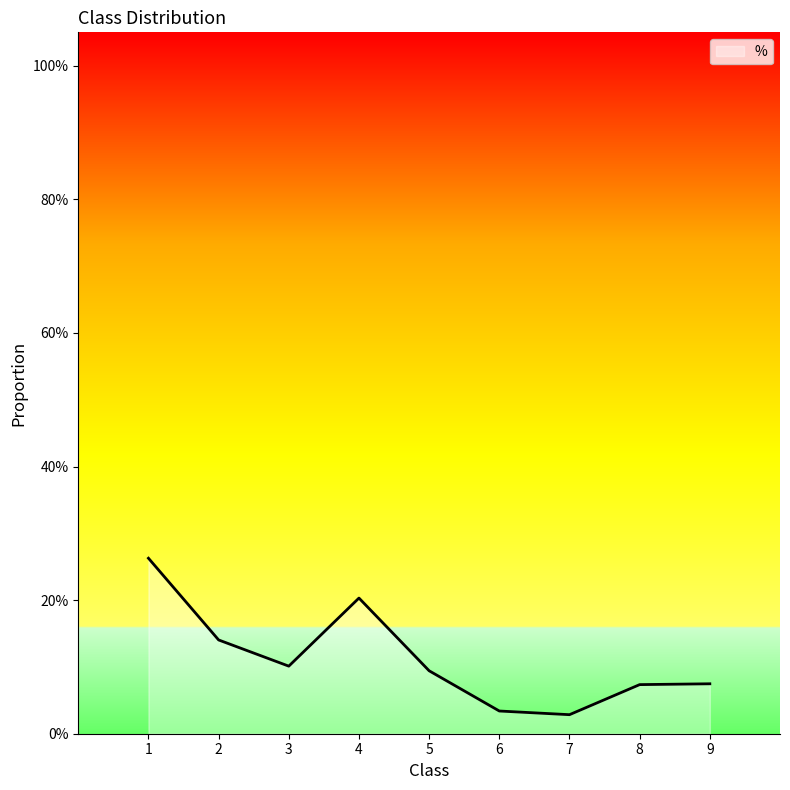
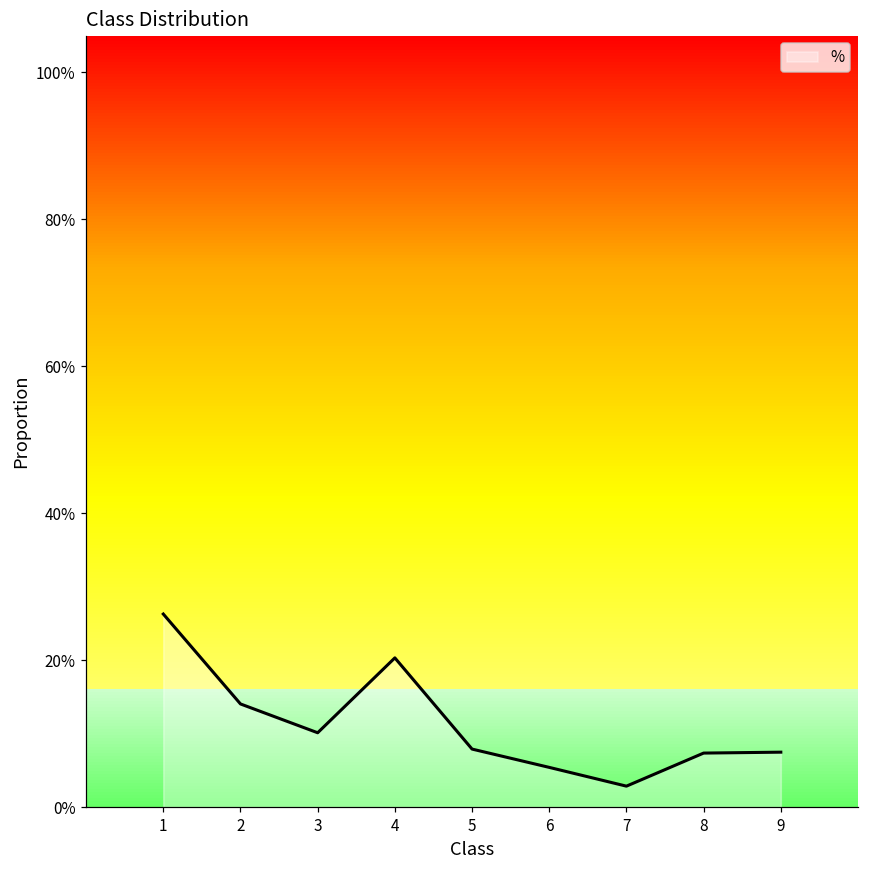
5: 9% -> 8%
6: 3% -> 5%
